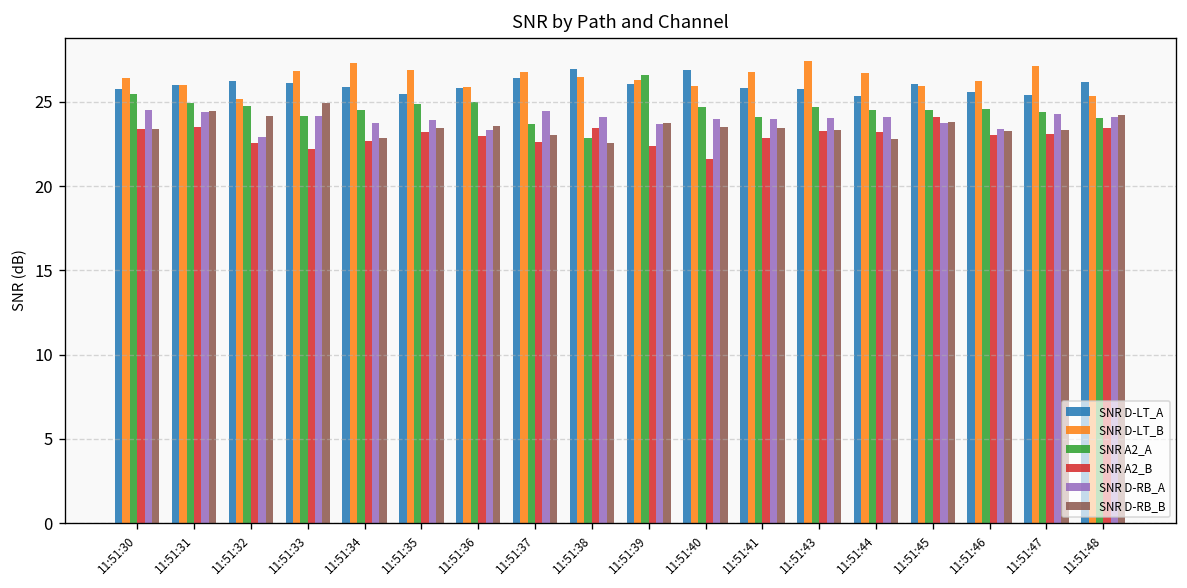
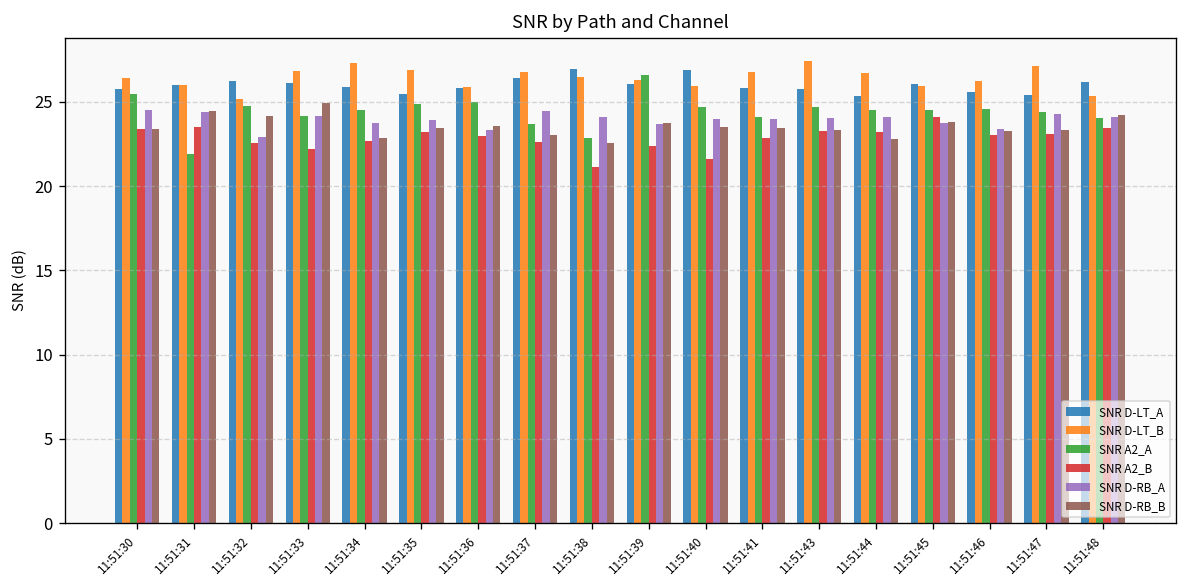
SNR A2_A, 11:51:31: 24.9 -> 21.9
SNR A2_B, 11:51:38: 23.5 -> 21.1
